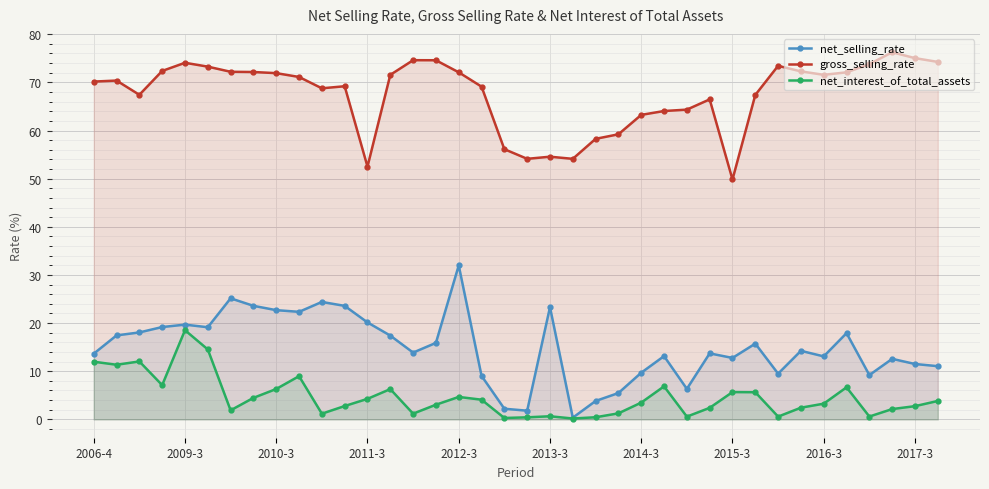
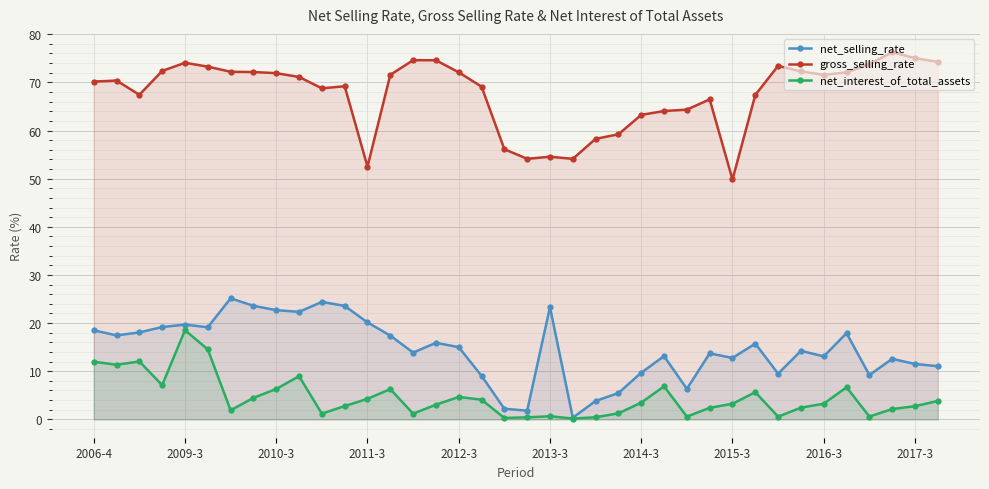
net_selling_rate, 2006-4: 14 -> 18
net_selling_rate, 2012-3: 32 -> 15
net_interest_of_total_assets, 2015-3: 6 -> 3
